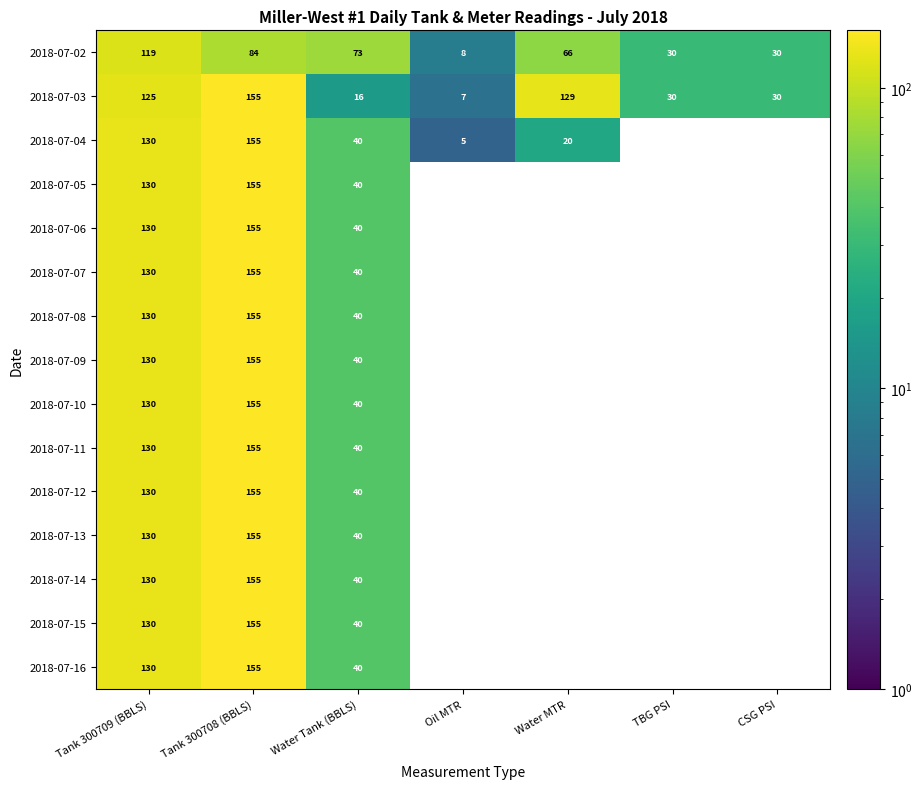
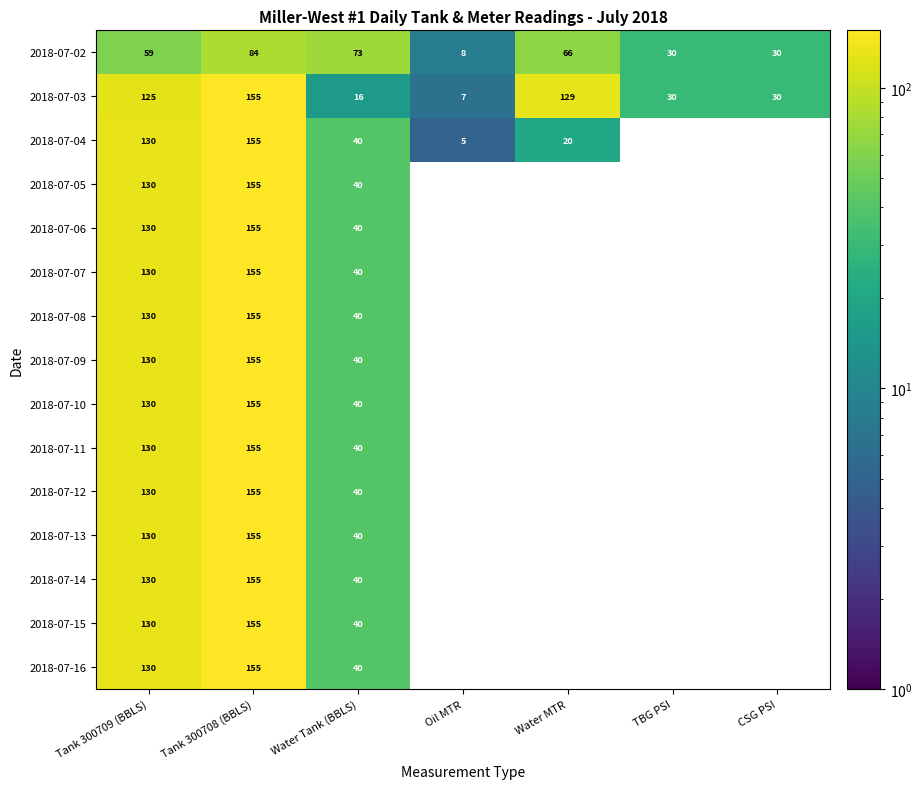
2018-07-02, Tank 300709 (BBLS): 119 -> 59
